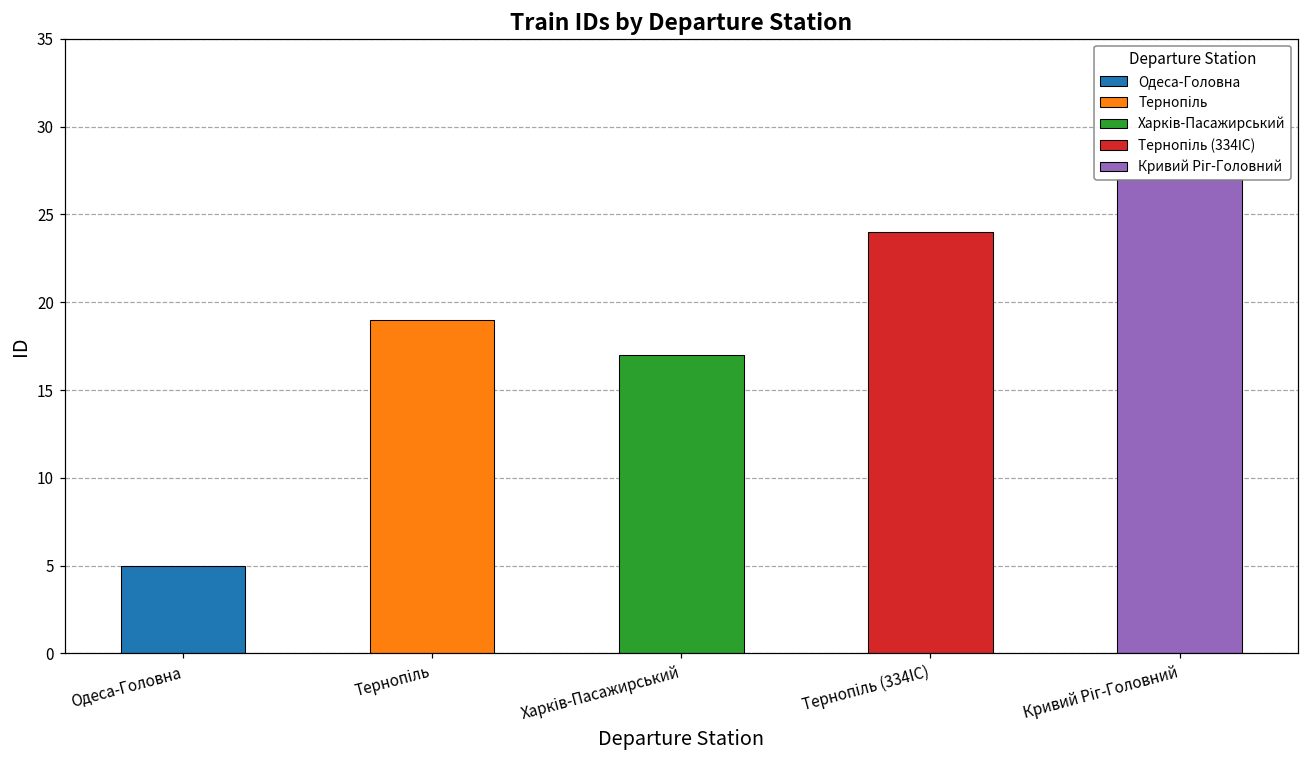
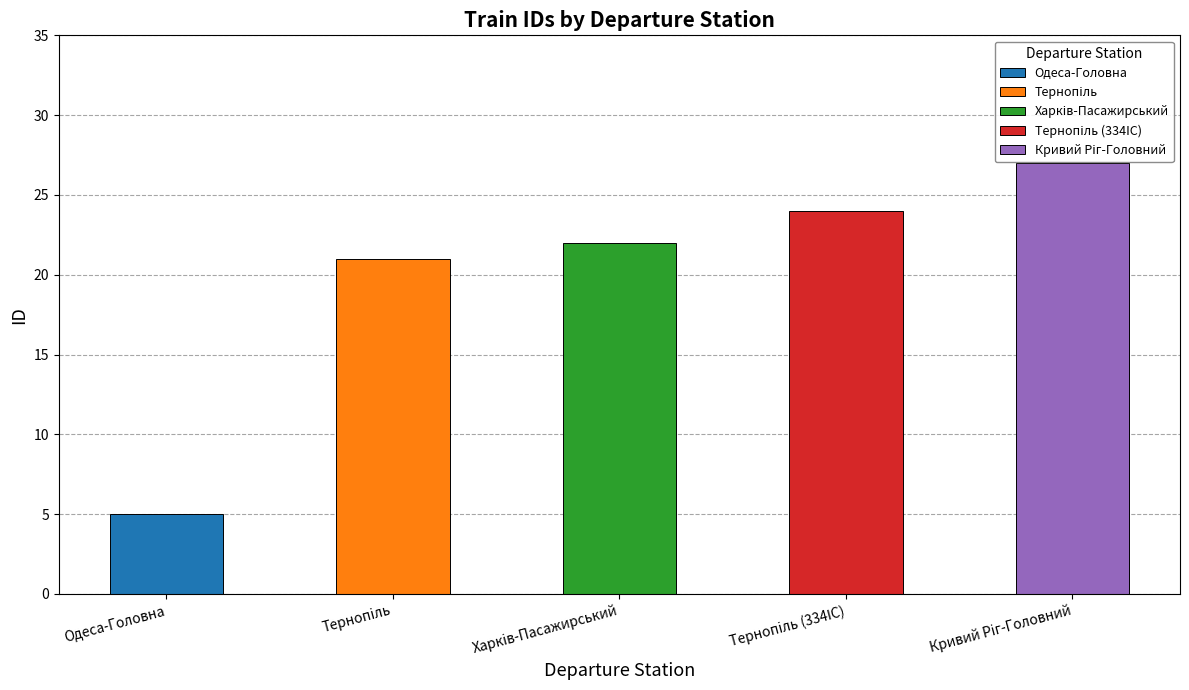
Тернопіль: 19 -> 21
Харків-Пасажирський: 17 -> 22
